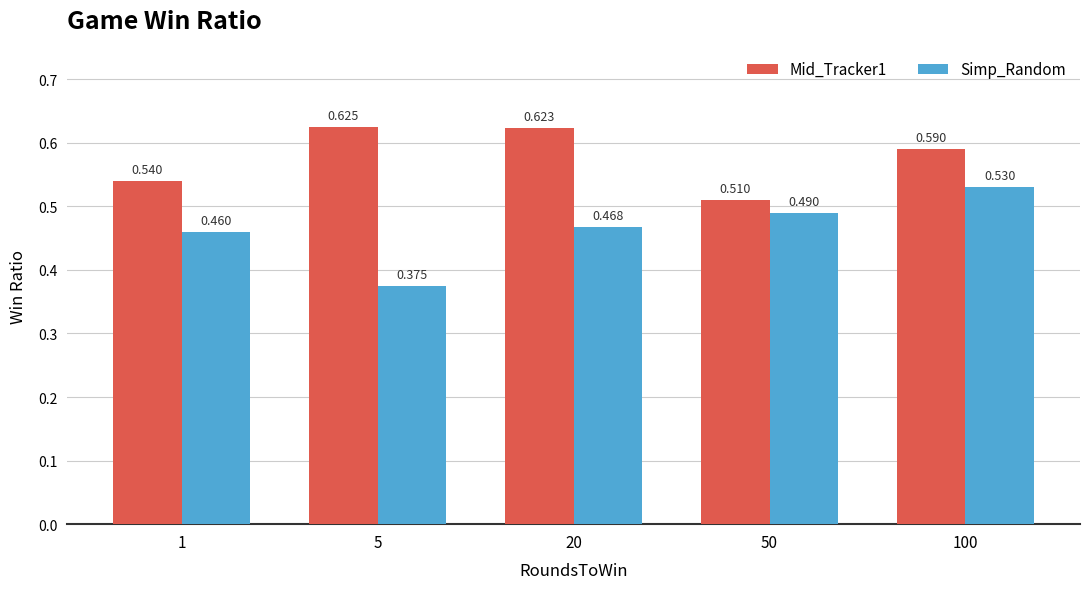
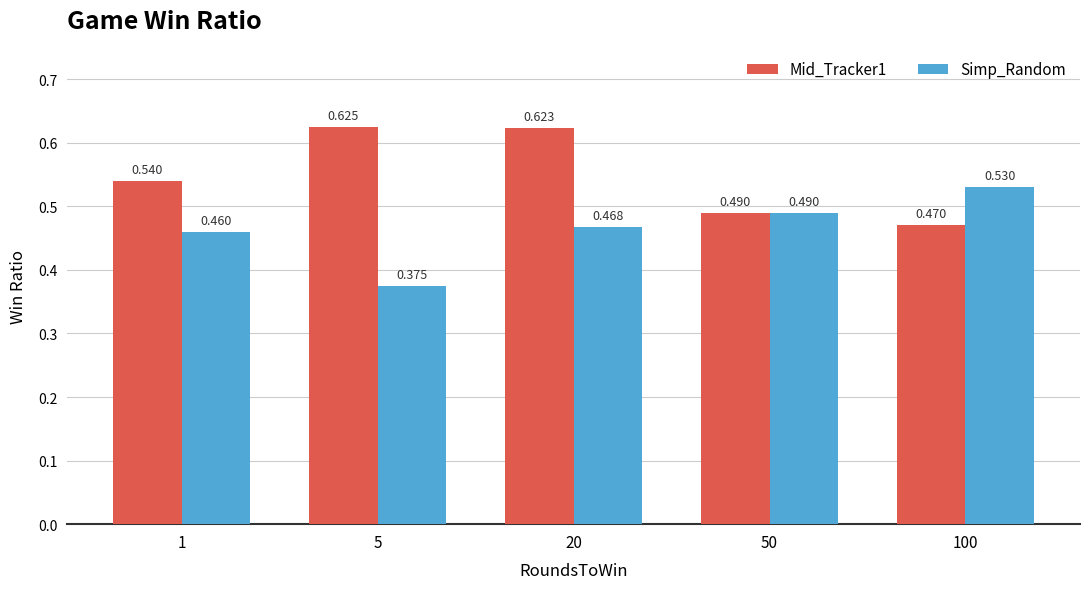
Mid_Tracker1, 50: 0.510 -> 0.490
Mid_Tracker1, 100: 0.590 -> 0.470
